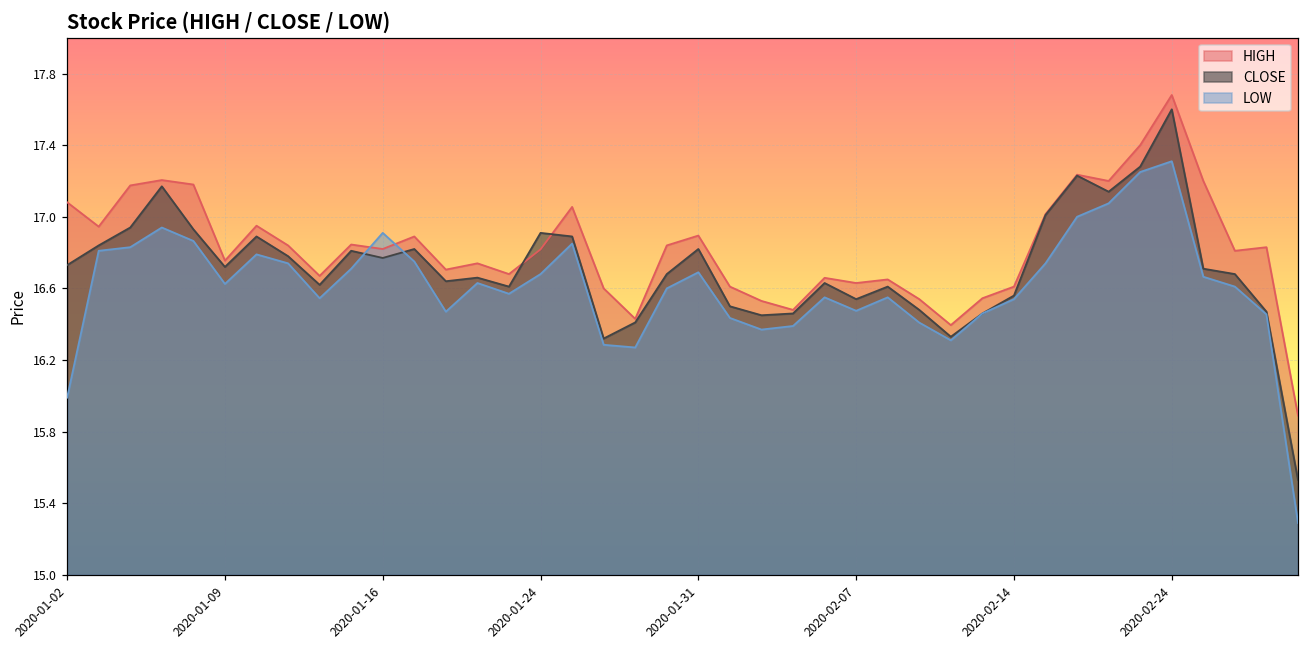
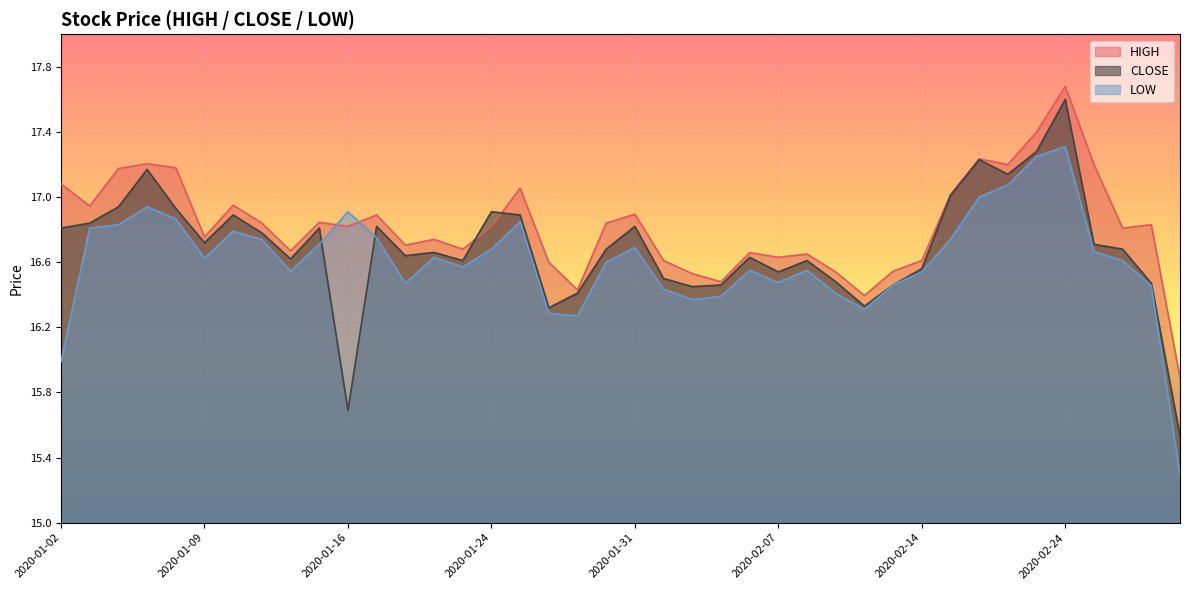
CLOSE, 2020-01-02: 16.73 -> 16.81
CLOSE, 2020-01-16: 16.77 -> 15.69
